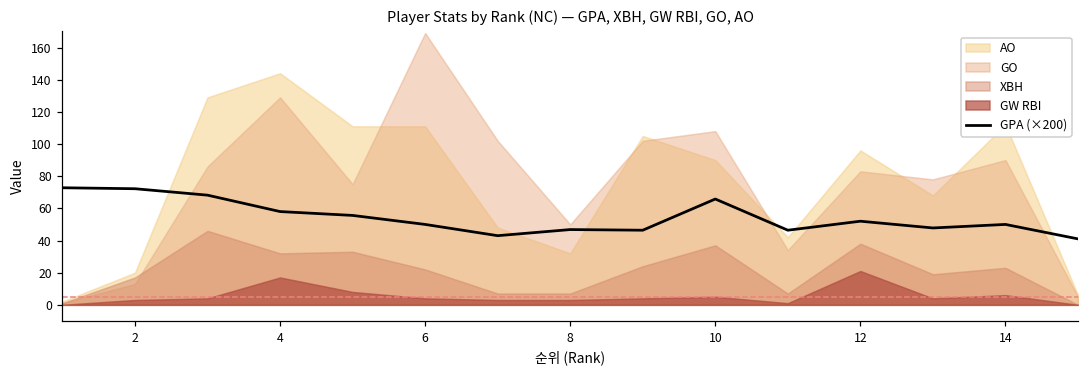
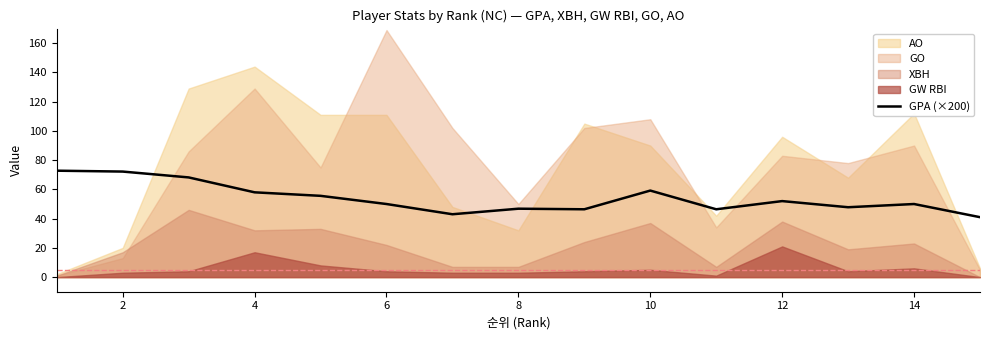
GPA (×200), 10: 66 -> 59
